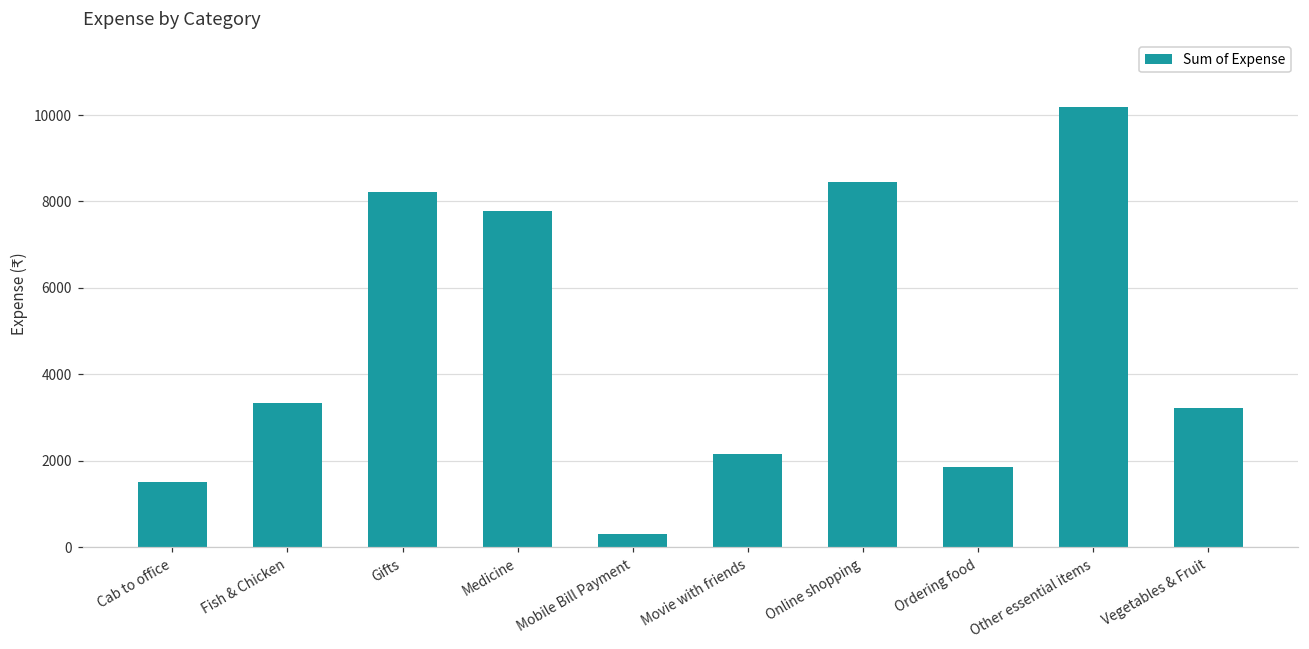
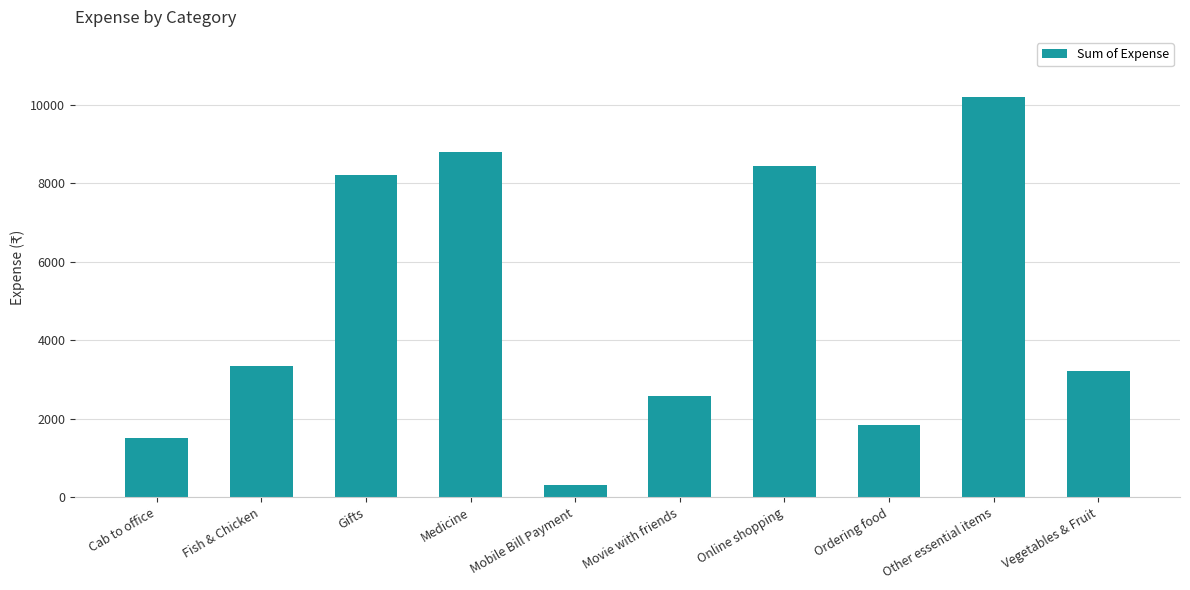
Medicine: 7800 -> 8800
Movie with friends: 2200 -> 2600
